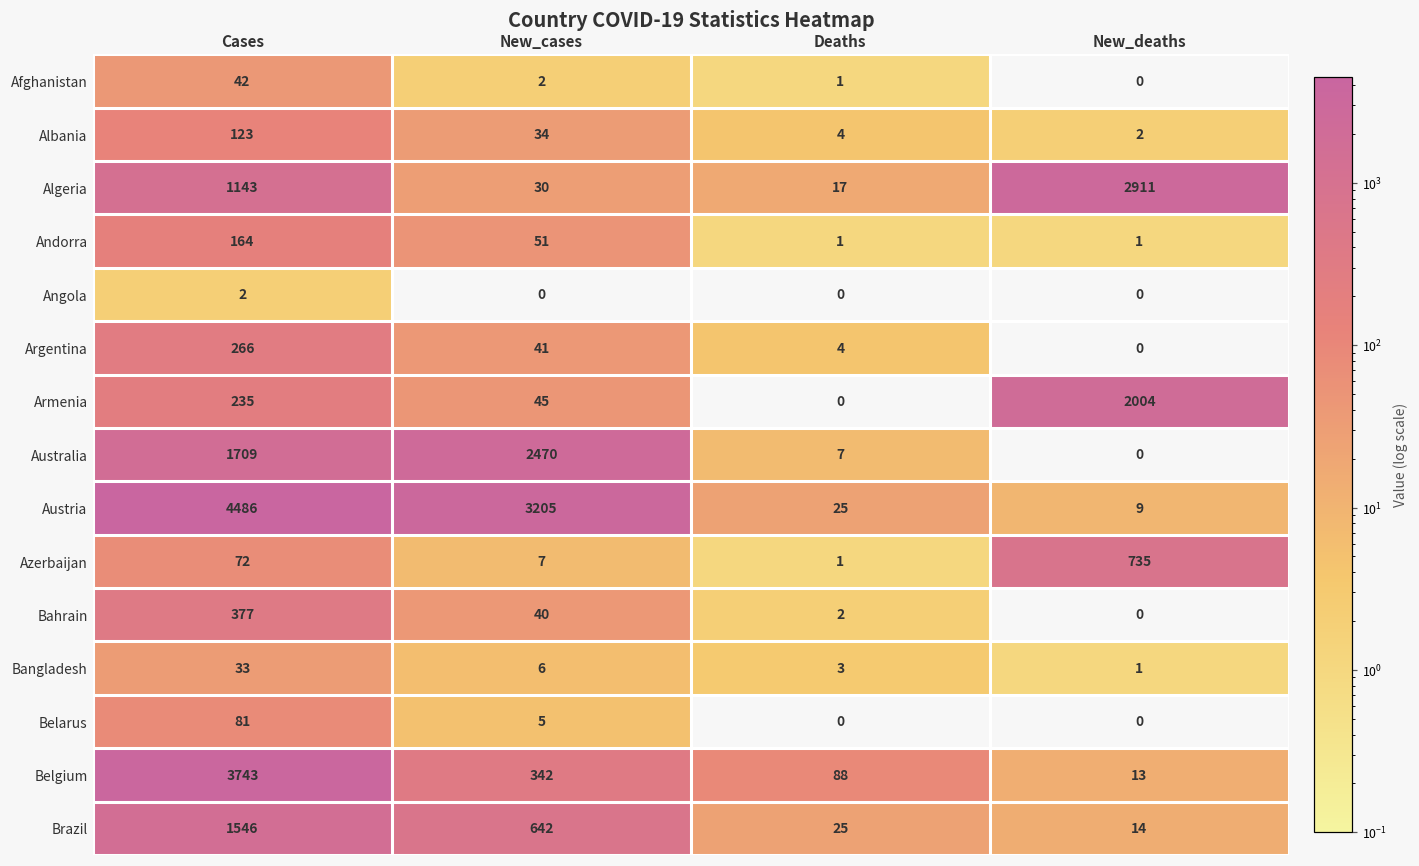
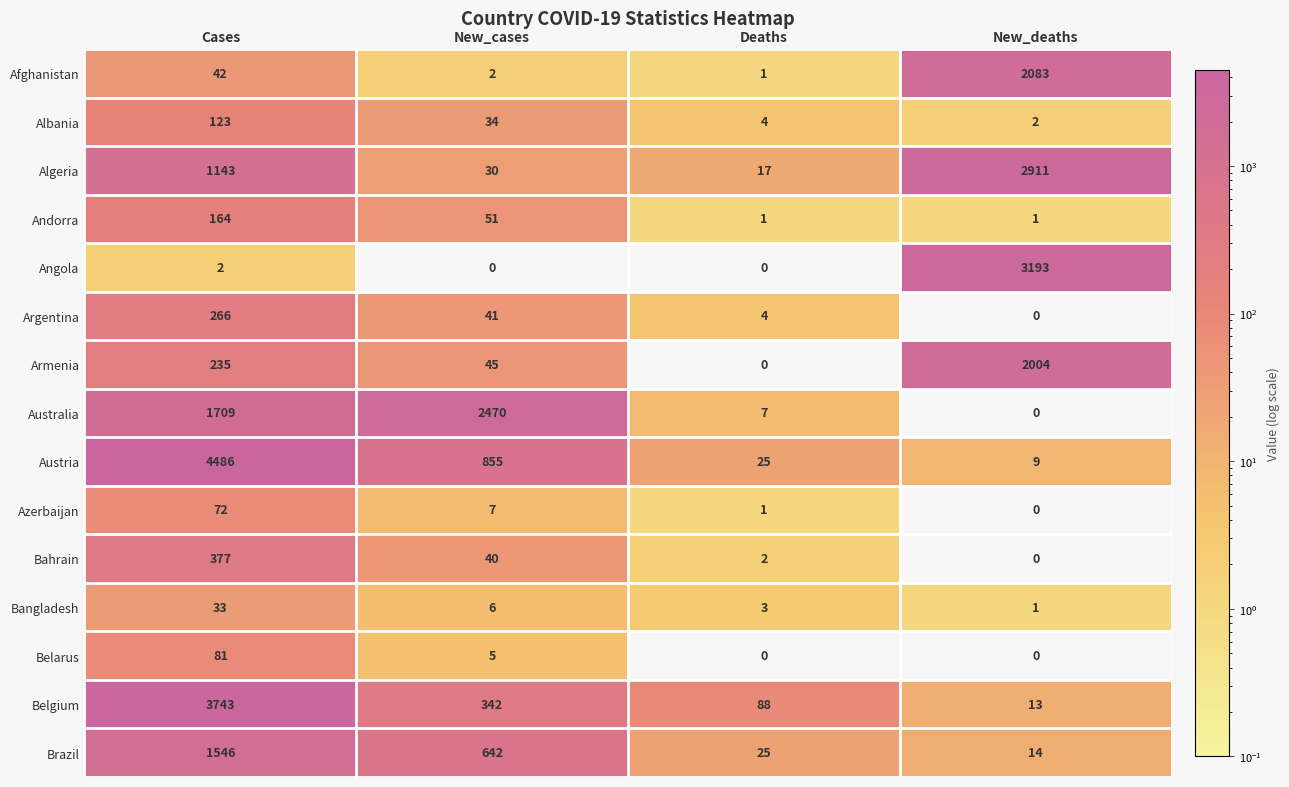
Afghanistan, New_deaths: 0 -> 2083
Angola, New_deaths: 0 -> 3193
Austria, New_cases: 3205 -> 855
Azerbaijan, New_deaths: 735 -> 0
